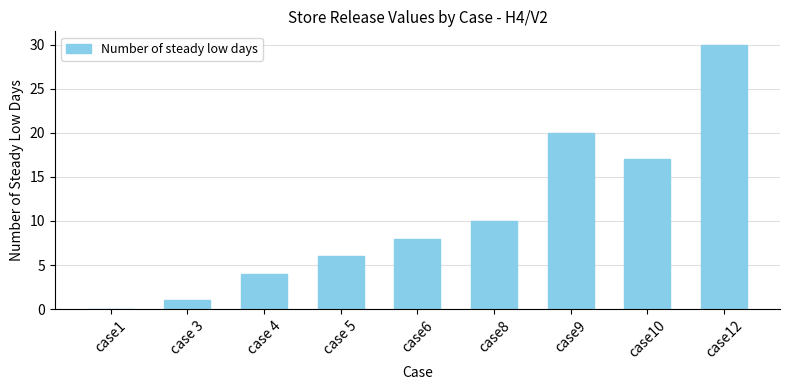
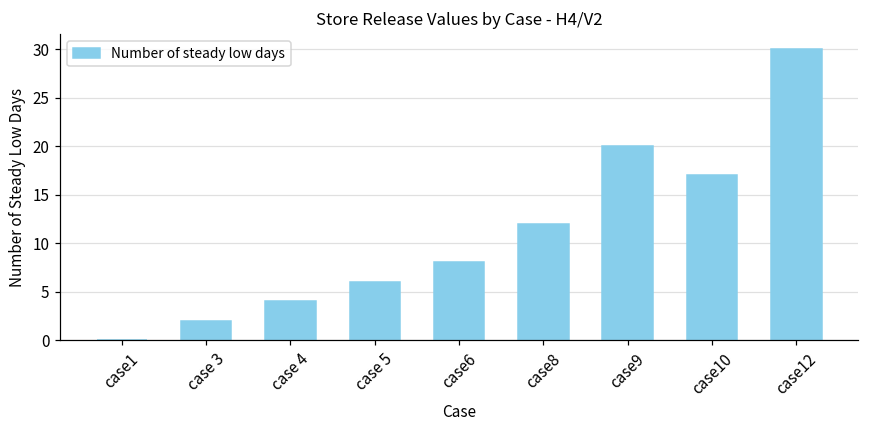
case 3: 1 -> 2
case8: 10 -> 12
